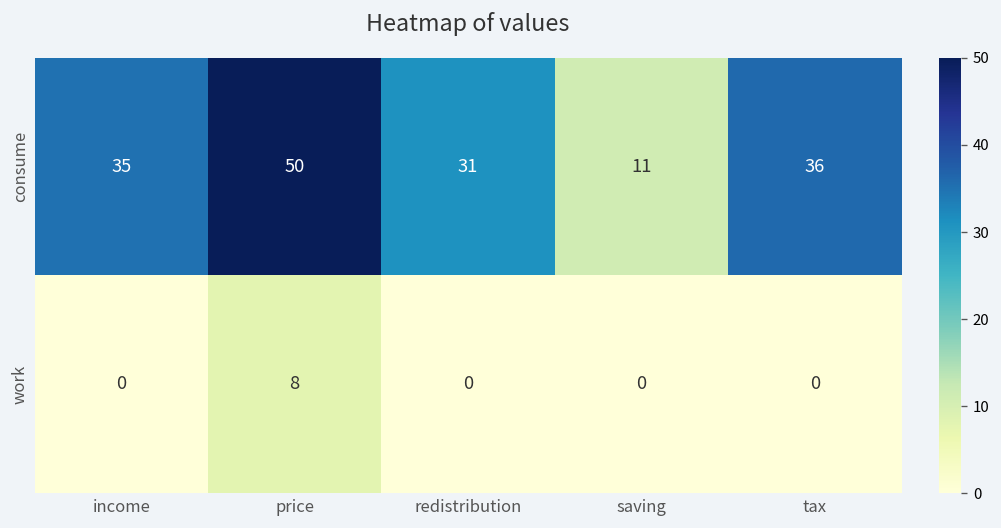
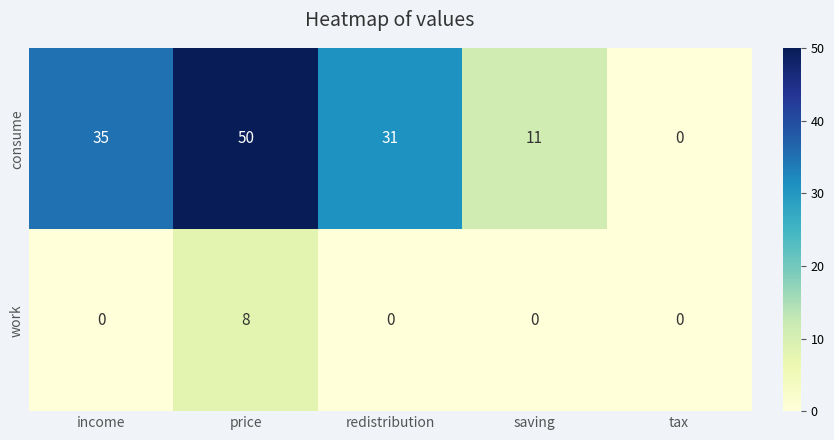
consume, tax: 36 -> 0
